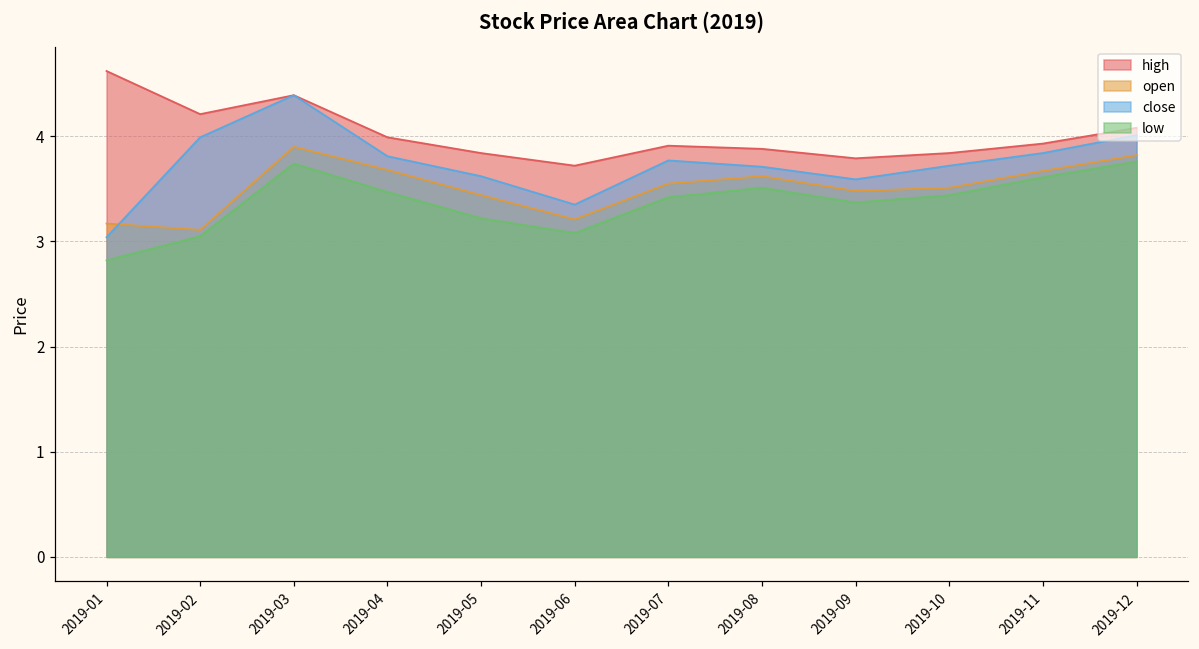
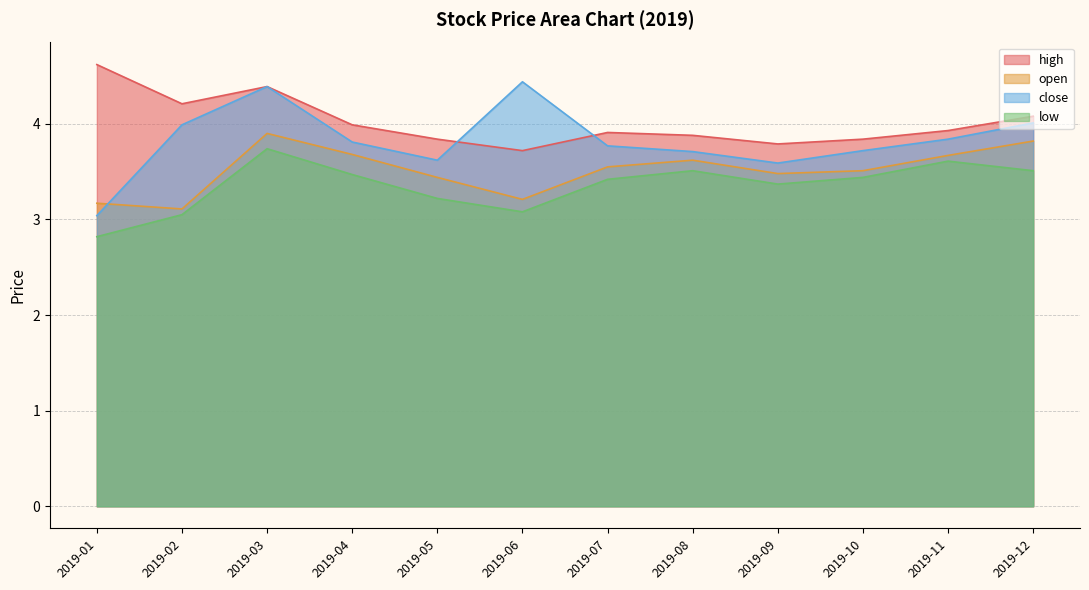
close, 2019-06: 3.4 -> 4.4
low, 2019-12: 3.8 -> 3.5
